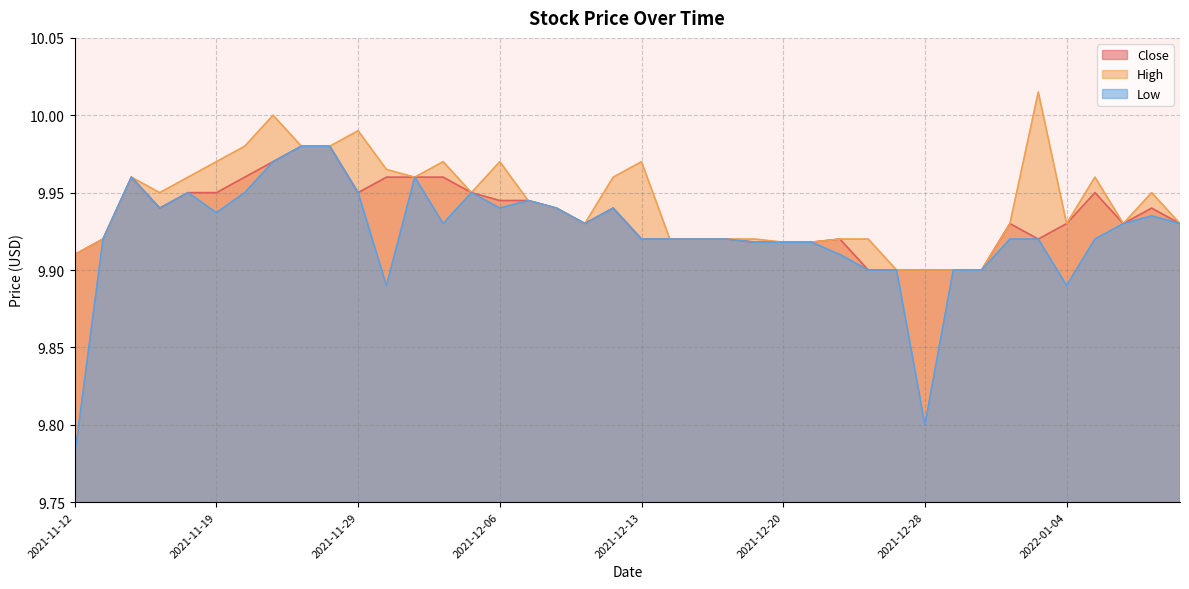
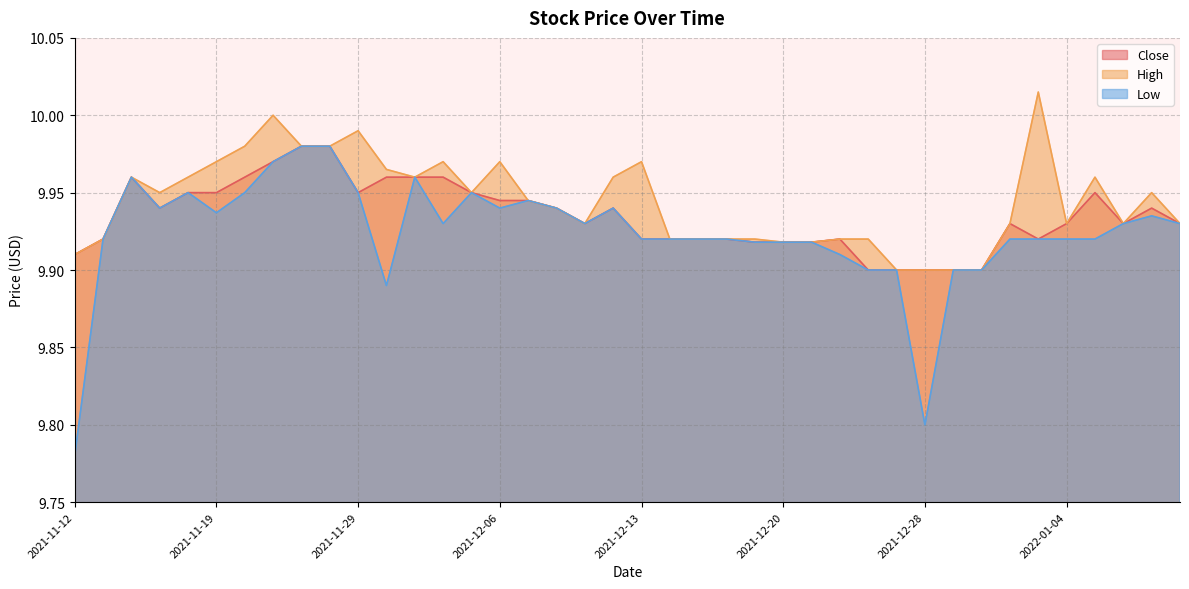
Low, 2022-01-04: 9.89 -> 9.92
